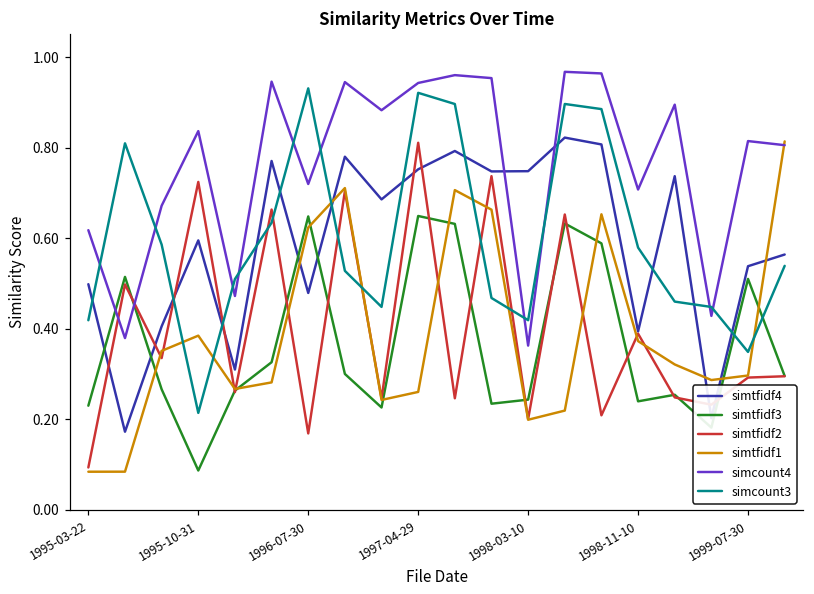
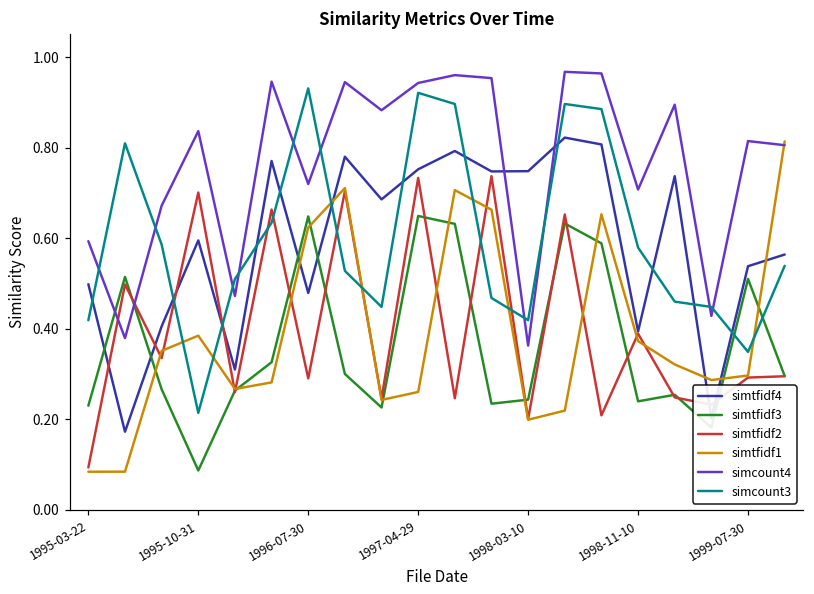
simcount4, 1995-03-22: 0.62 -> 0.59
simtfidf2, 1995-10-31: 0.72 -> 0.70
simtfidf2, 1996-07-30: 0.17 -> 0.29
simtfidf2, 1997-04-29: 0.81 -> 0.73
